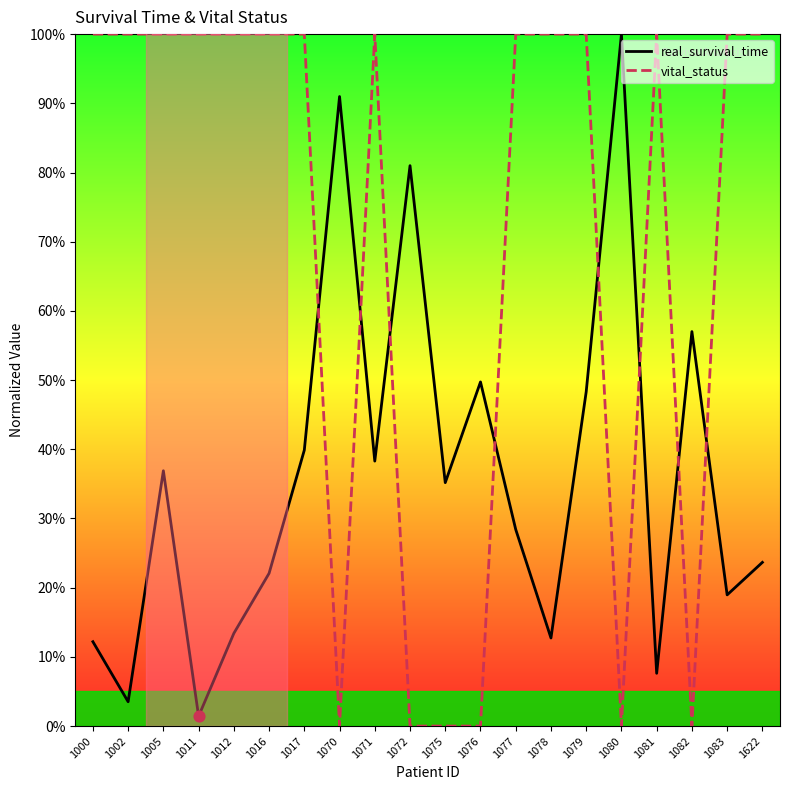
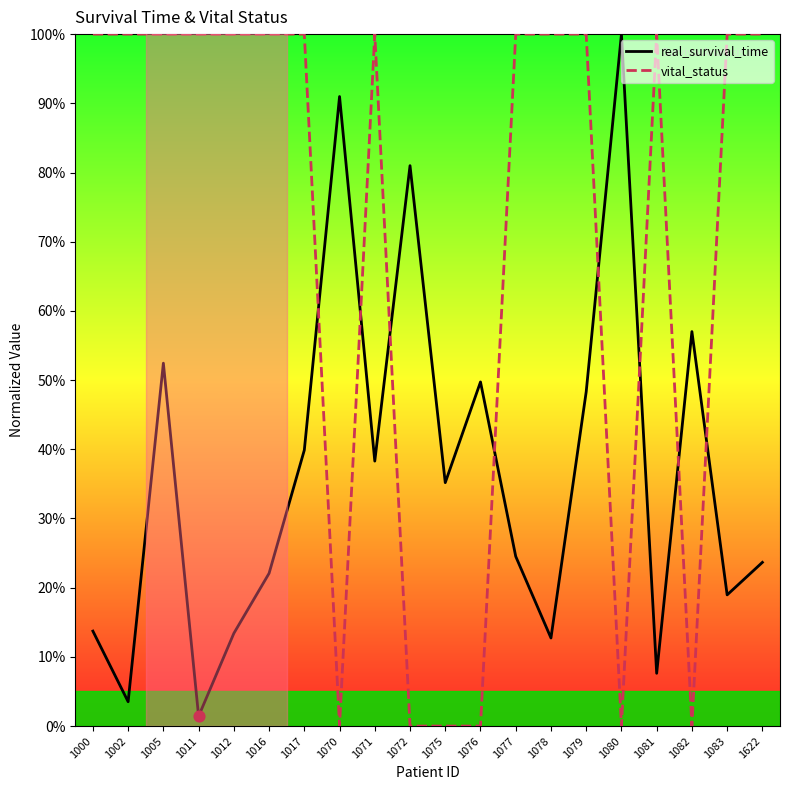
real_survival_time, 1000: 12% -> 14%
real_survival_time, 1005: 37% -> 52%
real_survival_time, 1077: 28% -> 25%
